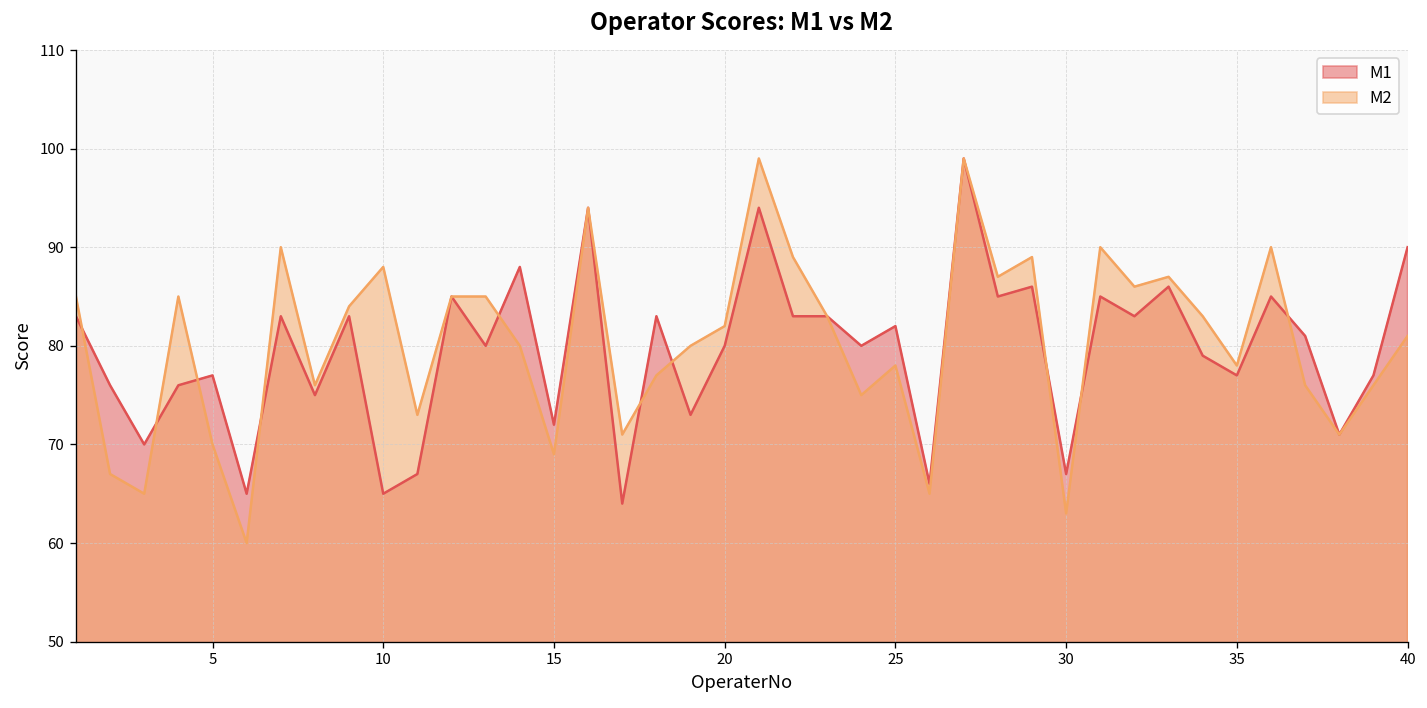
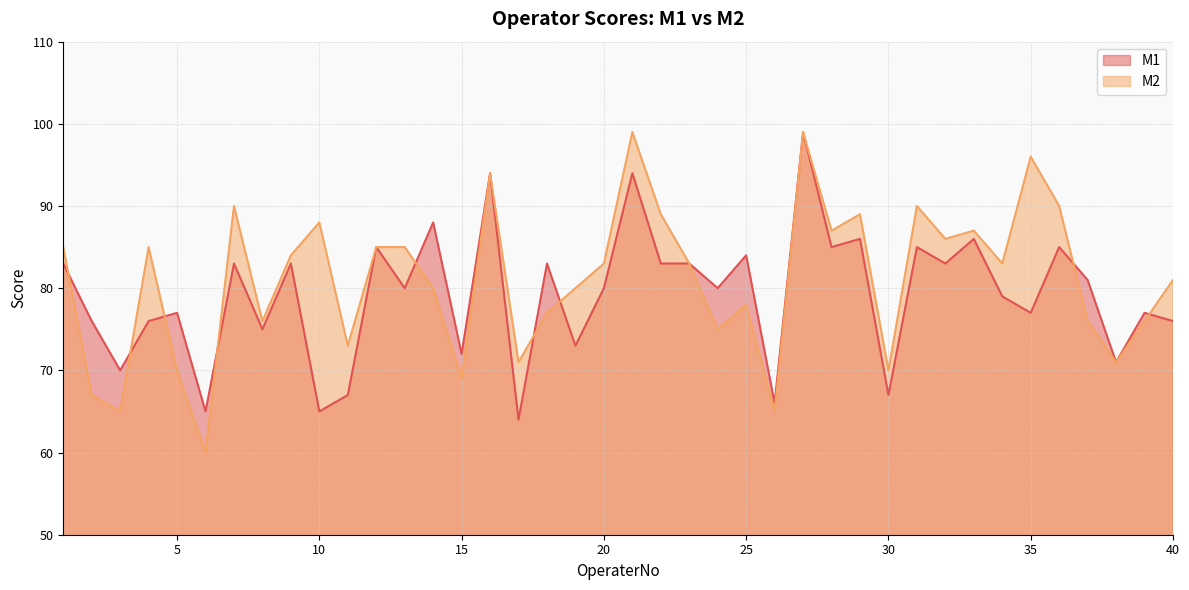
M2, 20: 82 -> 83
M1, 25: 82 -> 84
M2, 30: 63 -> 70
M2, 35: 78 -> 96
M1, 40: 90 -> 76
